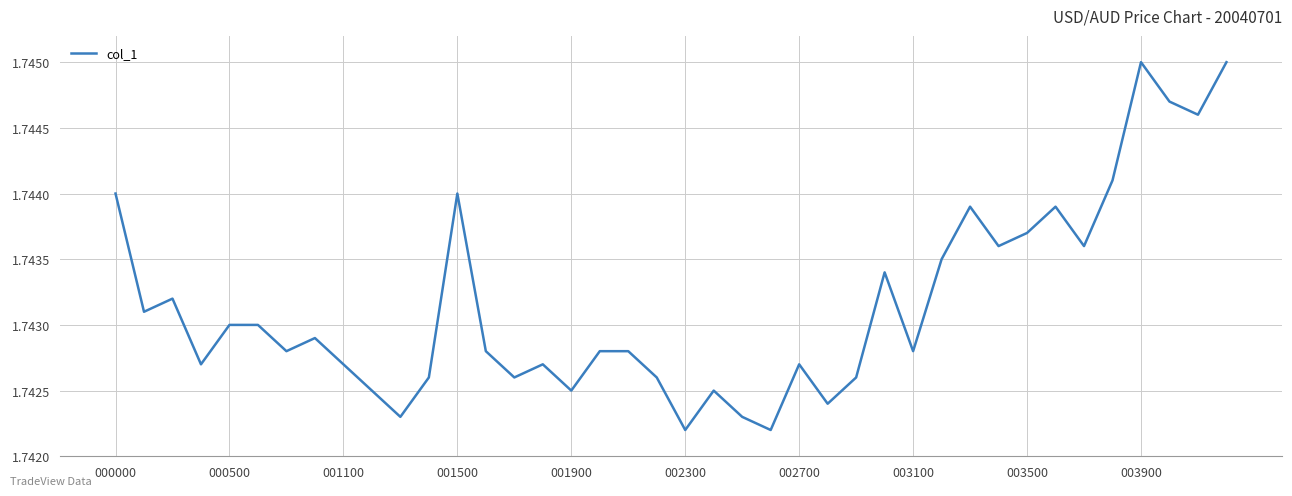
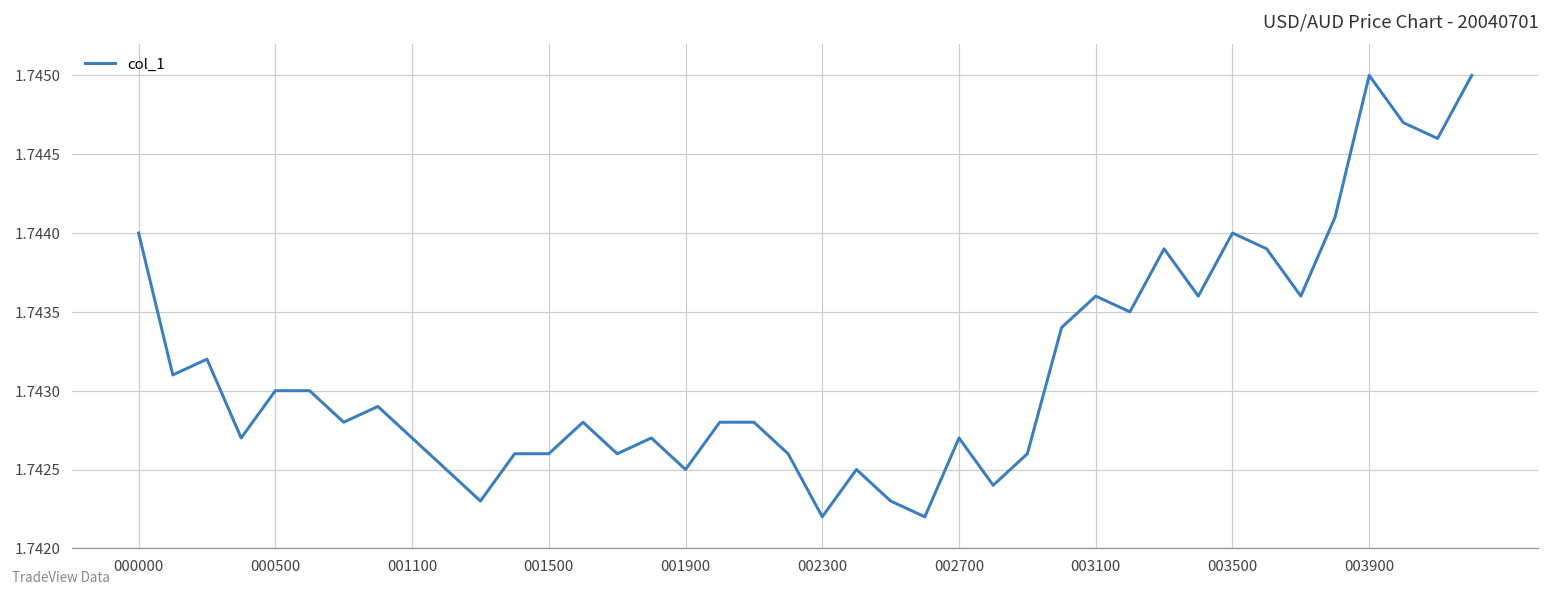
001500: 1.7440 -> 1.7426
003100: 1.7428 -> 1.7436
003500: 1.7437 -> 1.7440
